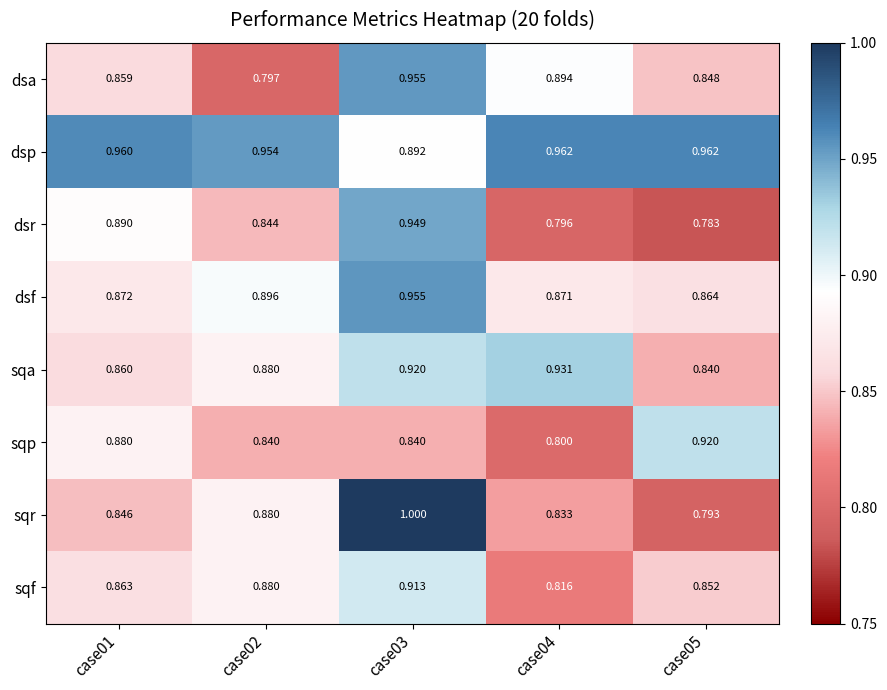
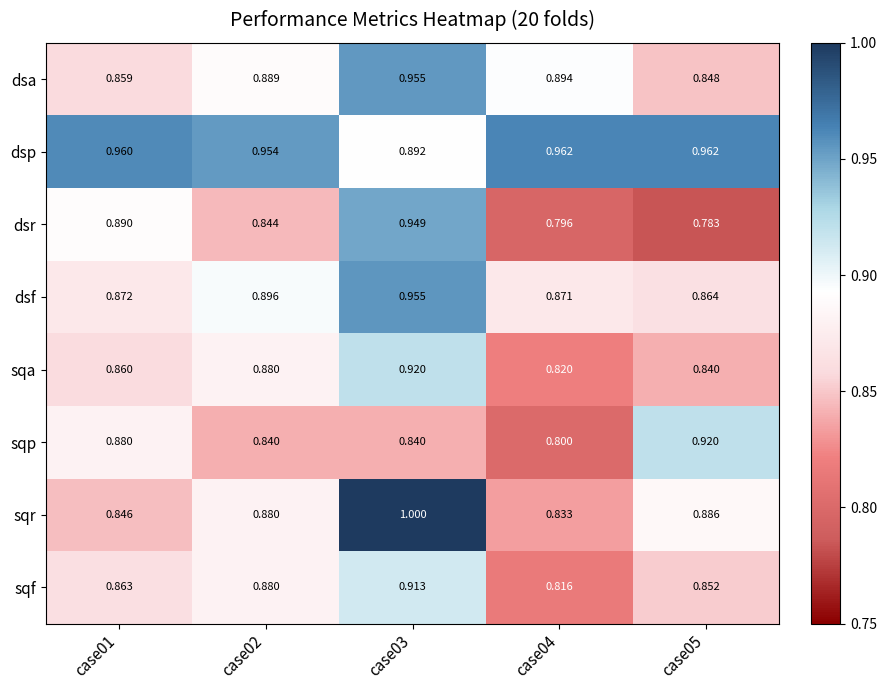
dsa, case02: 0.797 -> 0.889
sqa, case04: 0.931 -> 0.820
sqr, case05: 0.793 -> 0.886
